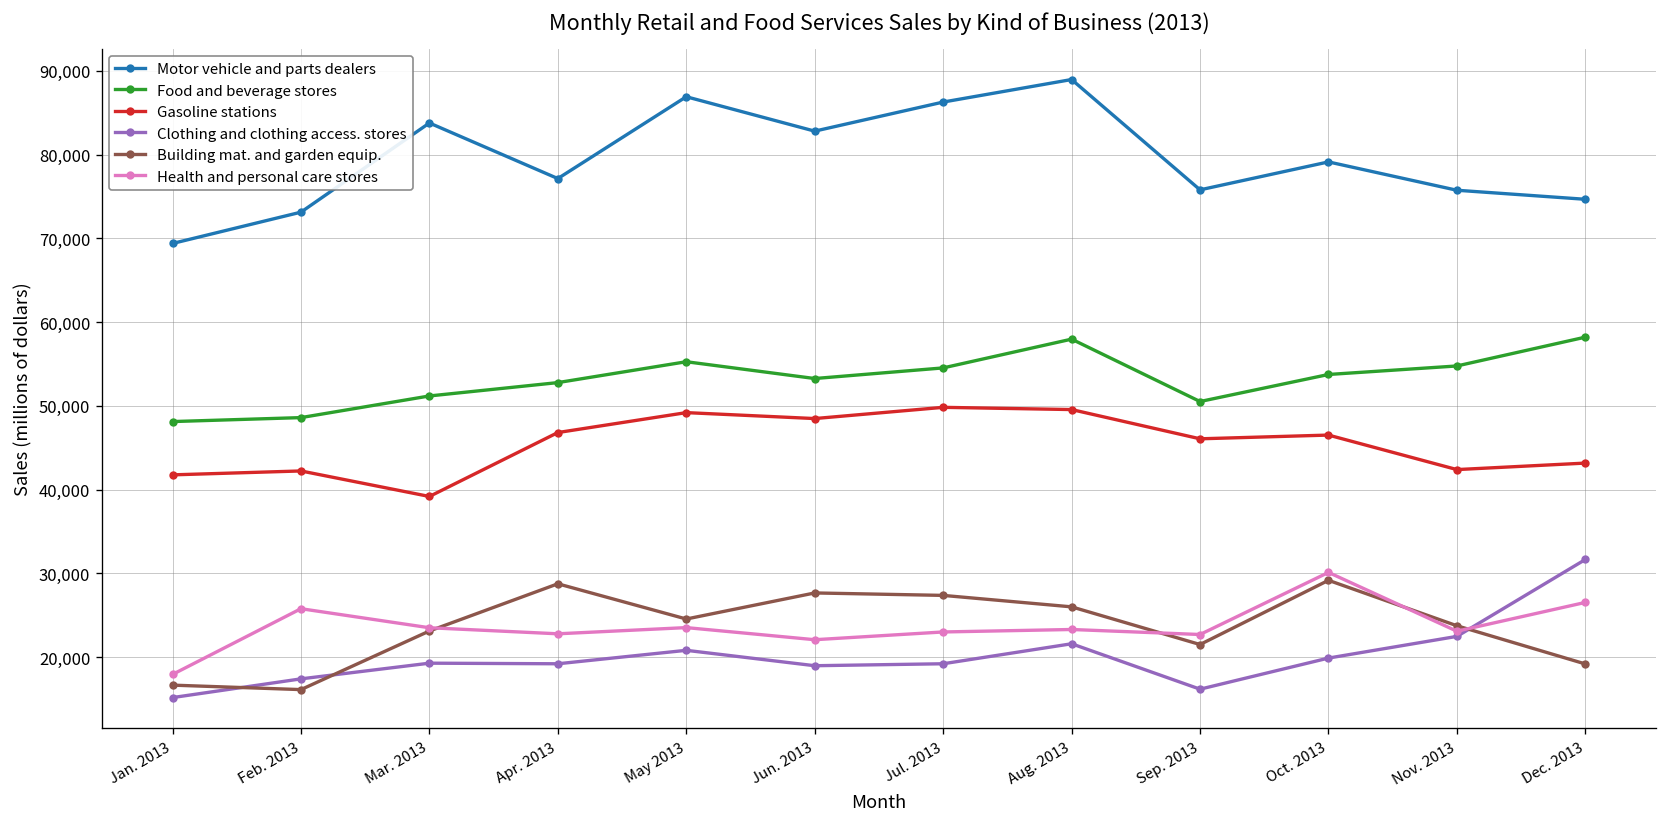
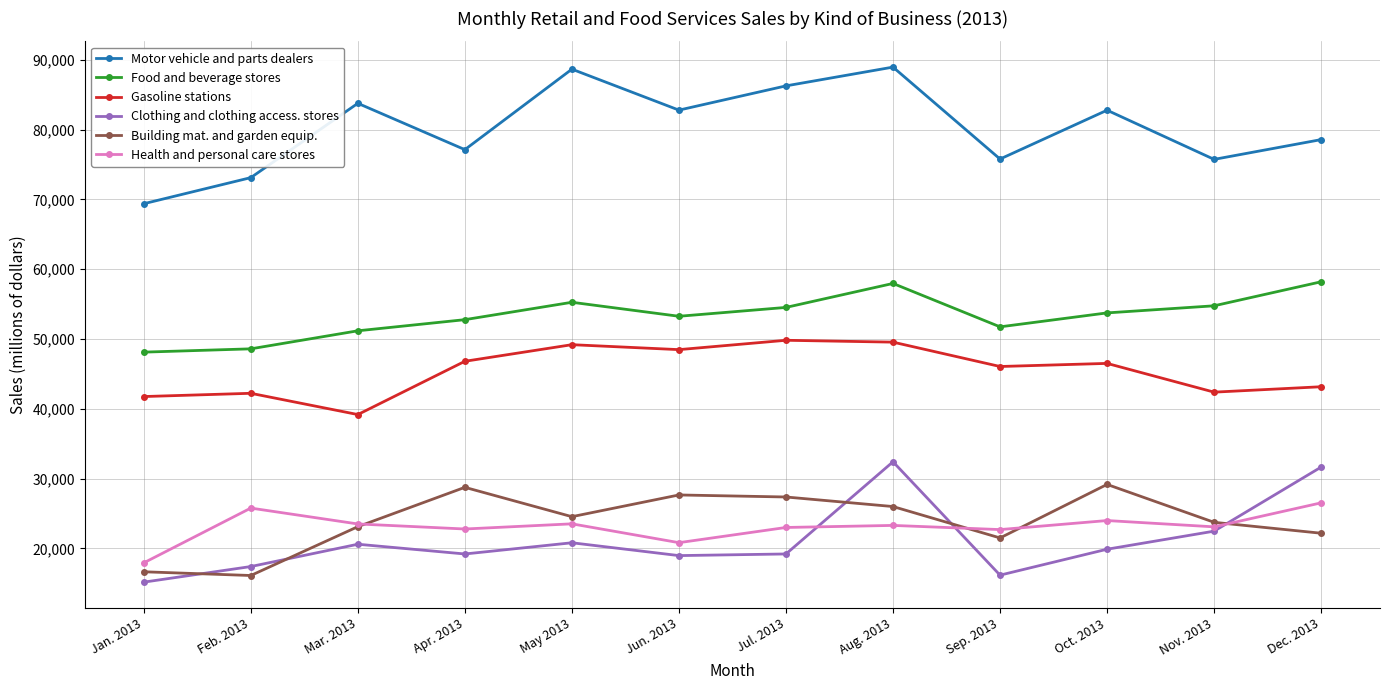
Clothing and clothing access. stores, Mar. 2013: 19,000 -> 21,000
Motor vehicle and parts dealers, May 2013: 87,000 -> 89,000
Health and personal care stores, Jun. 2013: 22,000 -> 21,000
Clothing and clothing access. stores, Aug. 2013: 22,000 -> 32,000
Food and beverage stores, Sep. 2013: 51,000 -> 52,000
Motor vehicle and parts dealers, Oct. 2013: 79,000 -> 83,000
Health and personal care stores, Oct. 2013: 30,000 -> 24,000
Motor vehicle and parts dealers, Dec. 2013: 75,000 -> 79,000
Building mat. and garden equip., Dec. 2013: 19,000 -> 22,000
